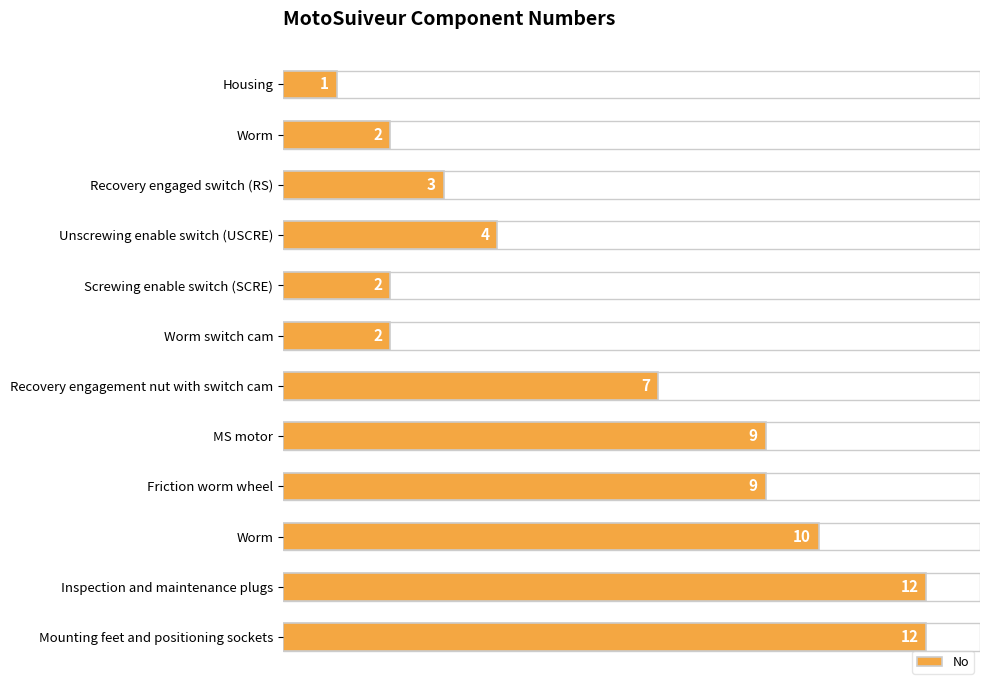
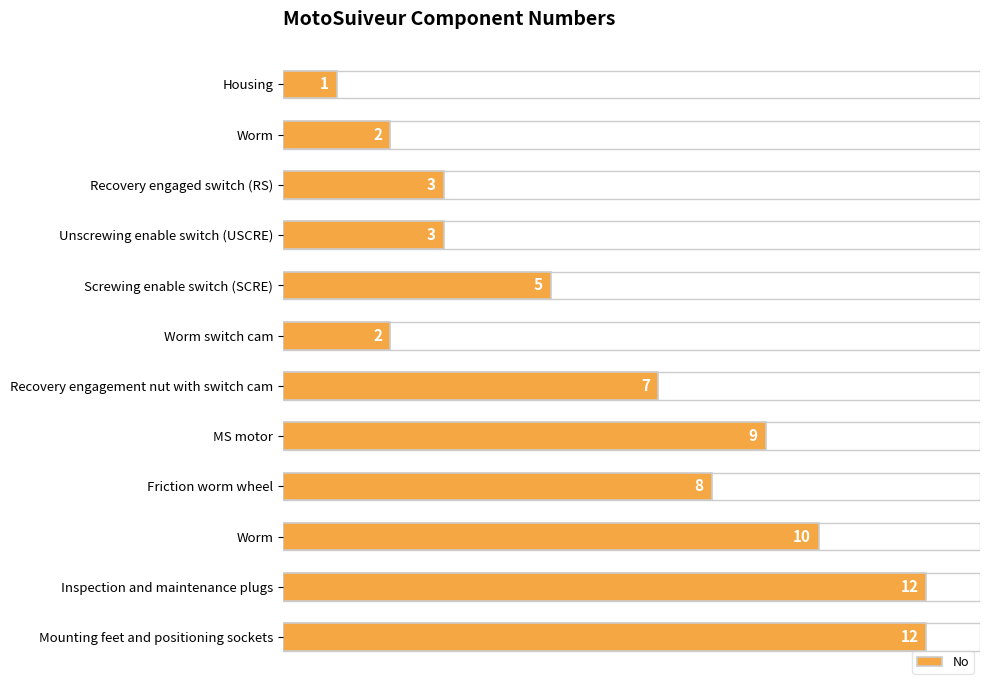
Unscrewing enable switch (USCRE): 4 -> 3
Screwing enable switch (SCRE): 2 -> 5
Friction worm wheel: 9 -> 8
